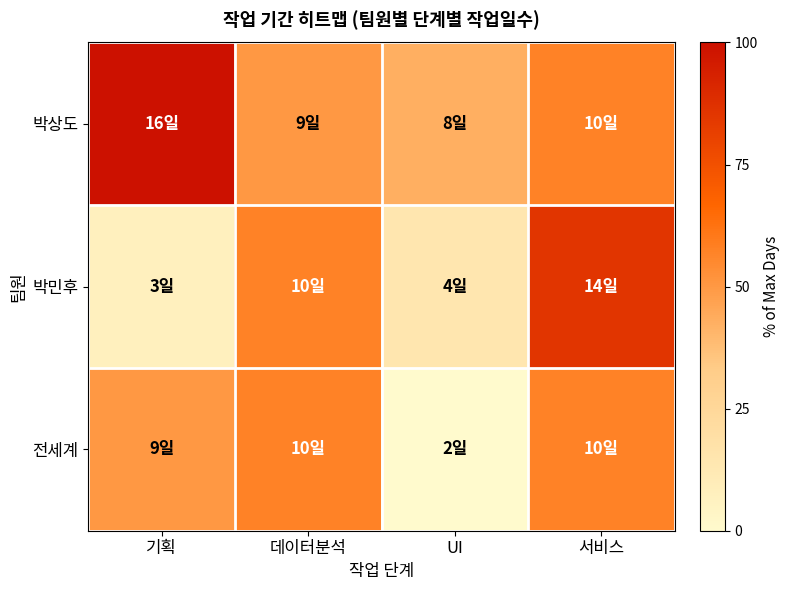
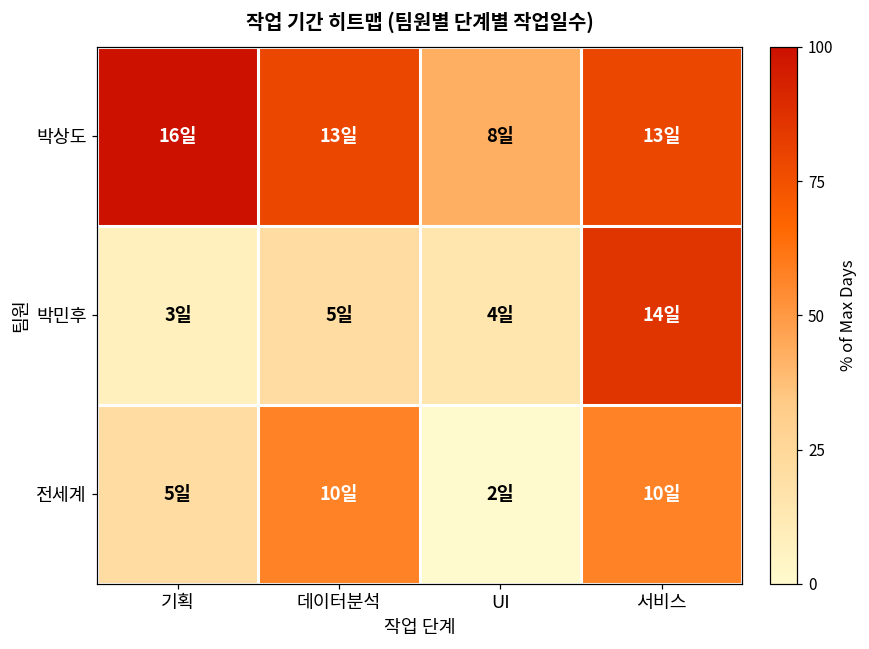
박상도, 데이터분석: 9일 -> 13일
박상도, 서비스: 10일 -> 13일
박민후, 데이터분석: 10일 -> 5일
전세계, 기획: 9일 -> 5일
